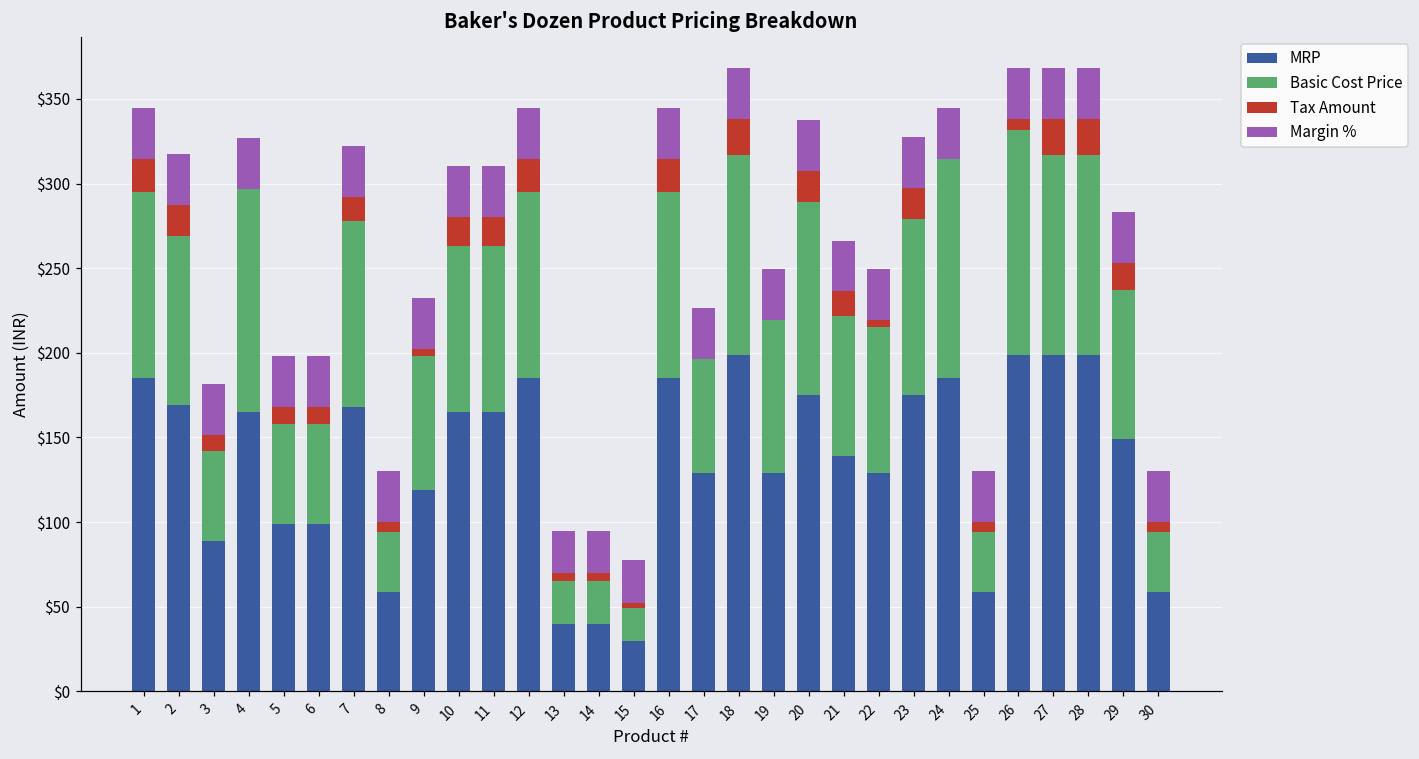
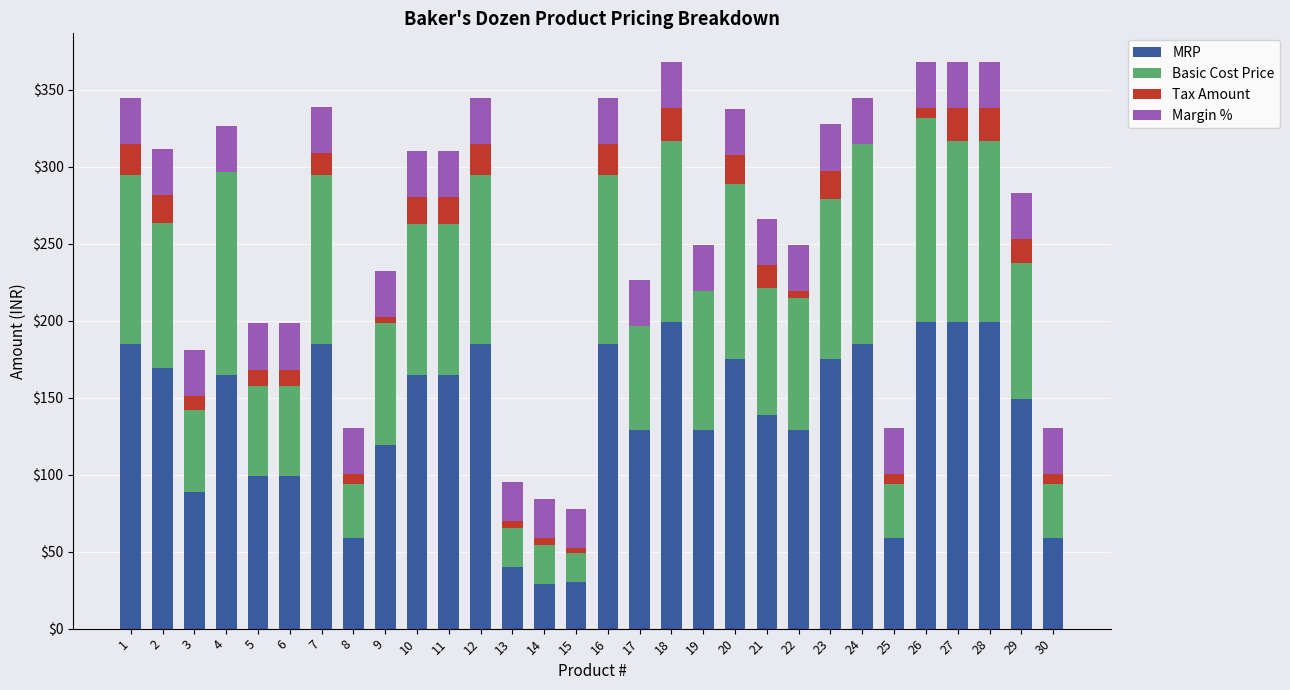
Basic Cost Price, 2: $100 -> $95
MRP, 7: $168 -> $185
MRP, 14: $40 -> $29
